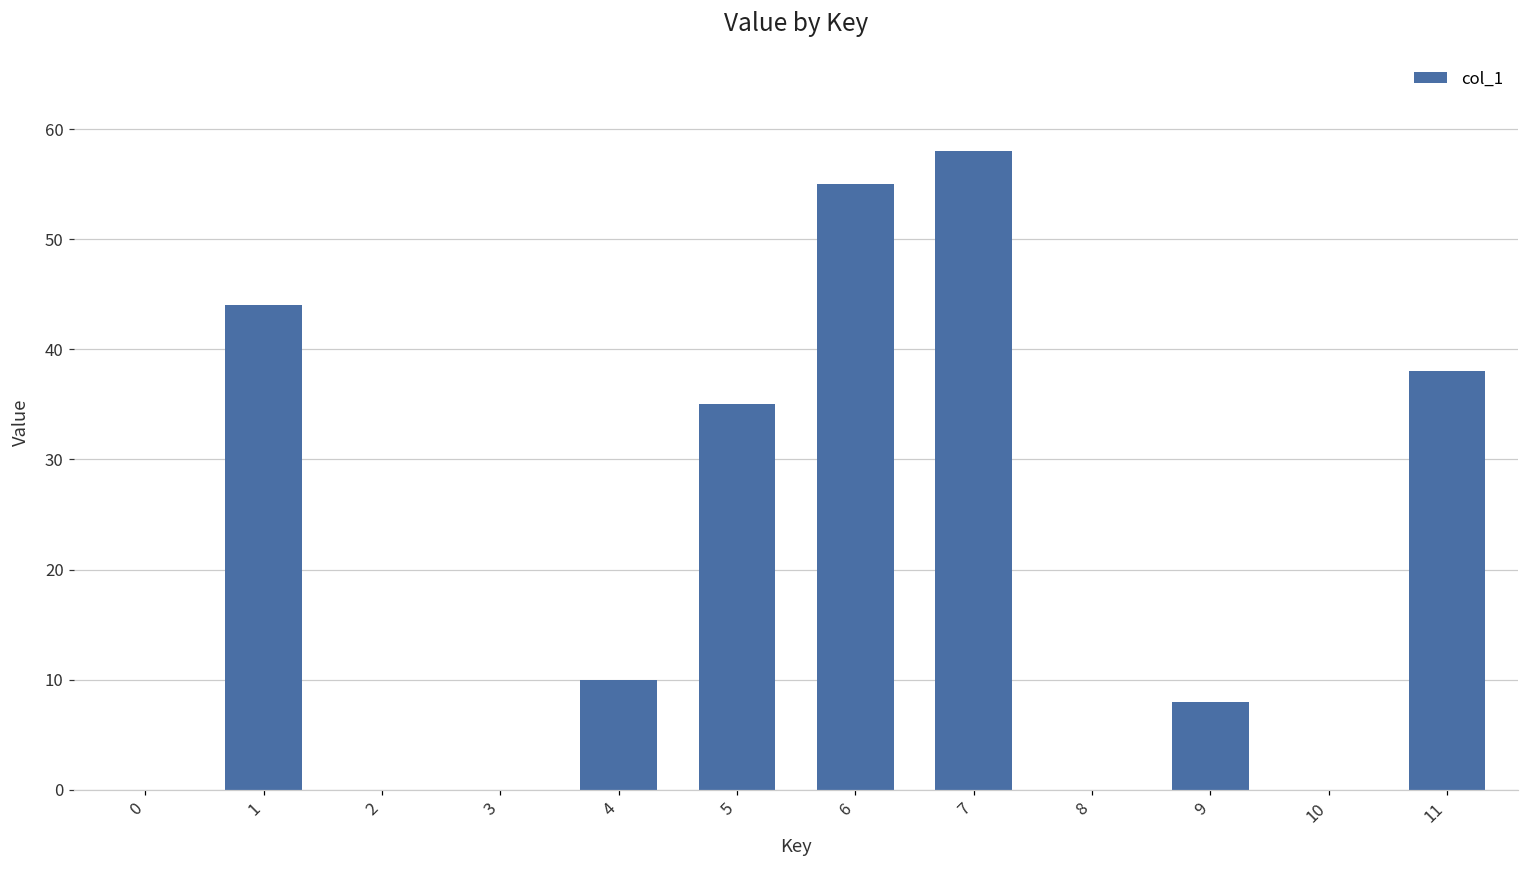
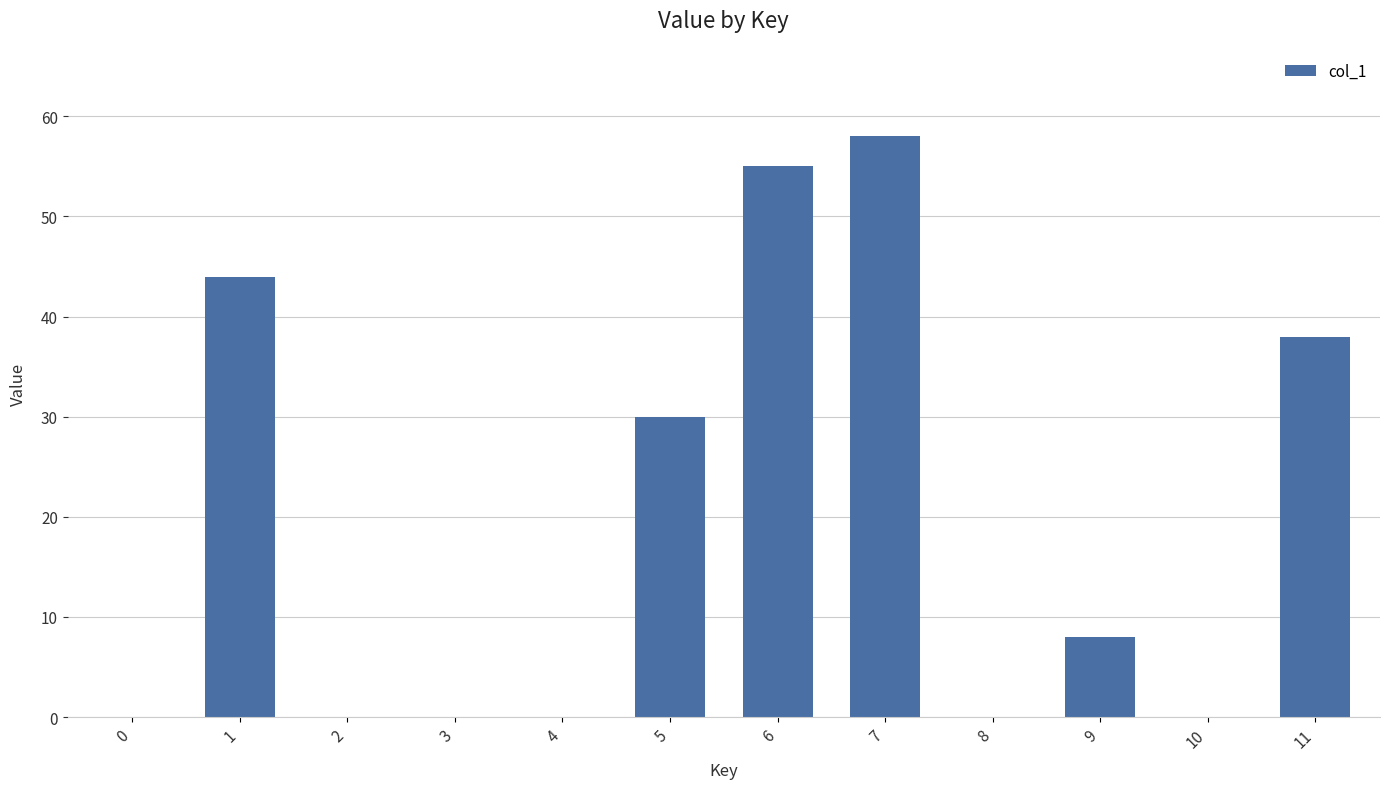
4: 10 -> 0
5: 35 -> 30
